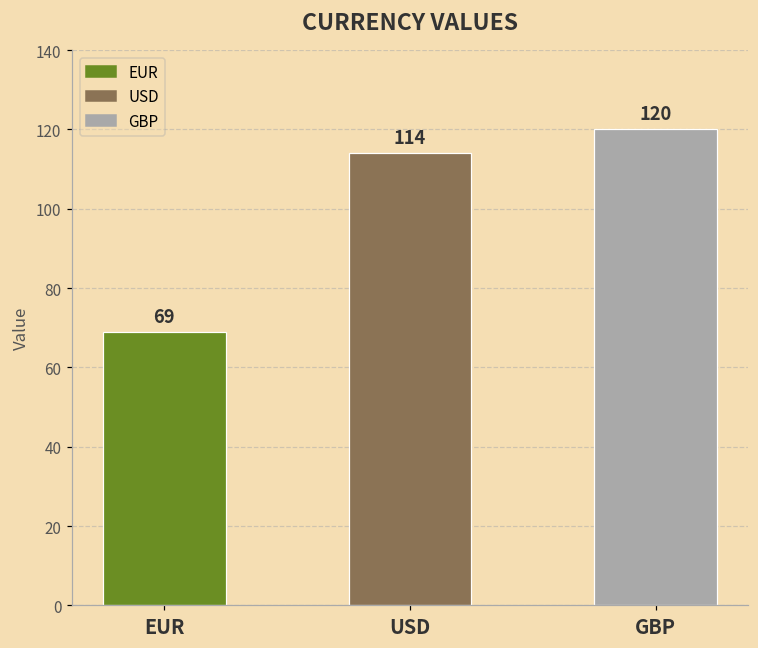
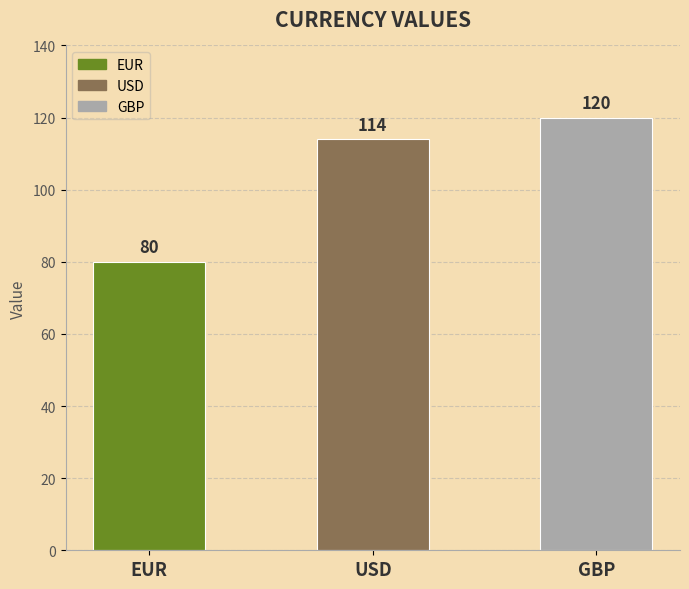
EUR: 69 -> 80
